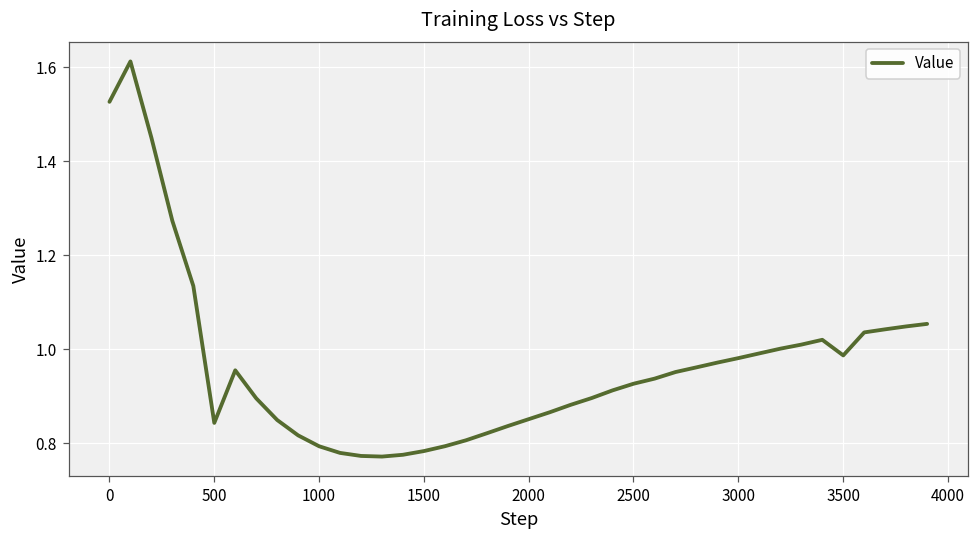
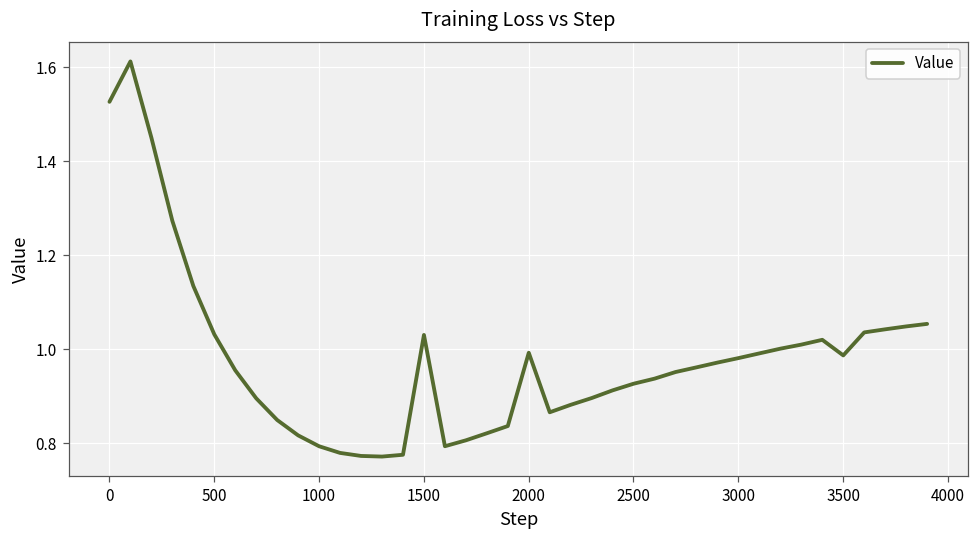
500: 0.84 -> 1.03
1500: 0.78 -> 1.03
2000: 0.85 -> 0.99
